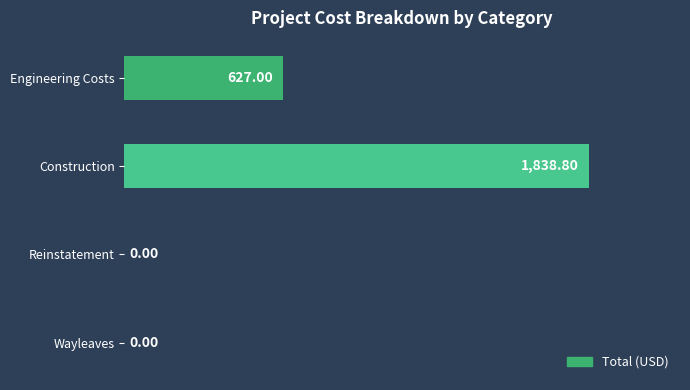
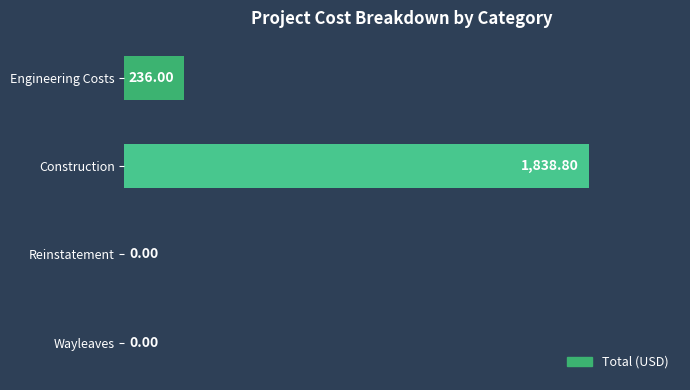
Engineering Costs: 627.00 -> 236.00
